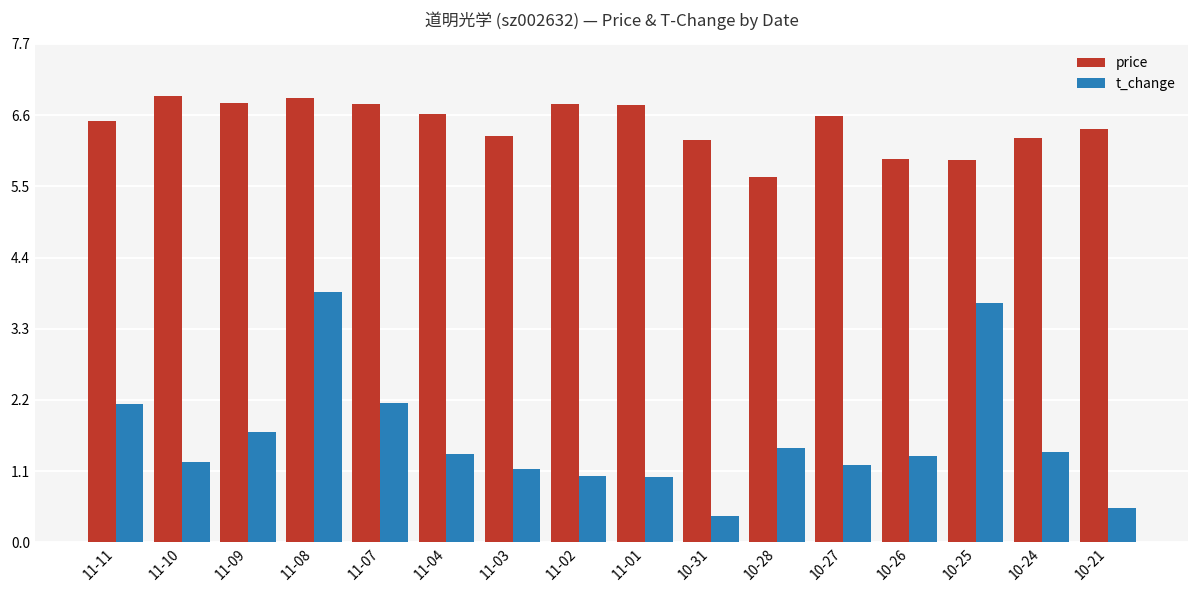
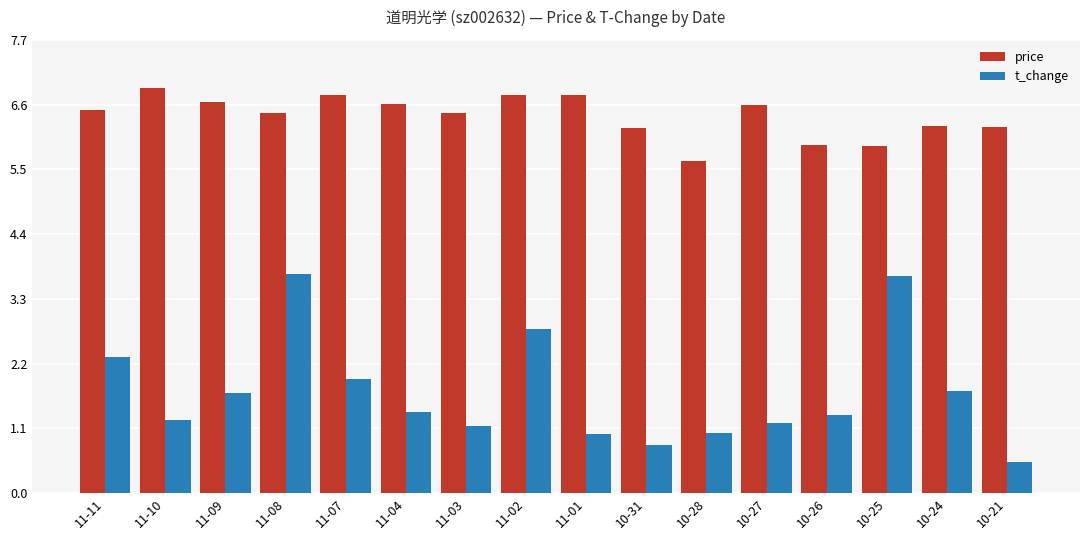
t_change, 11-11: 2.1 -> 2.3
price, 11-09: 6.8 -> 6.6
price, 11-08: 6.9 -> 6.5
t_change, 11-08: 3.9 -> 3.7
t_change, 11-07: 2.2 -> 1.9
price, 11-03: 6.3 -> 6.5
t_change, 11-02: 1.0 -> 2.8
t_change, 10-31: 0.4 -> 0.8
t_change, 10-28: 1.5 -> 1.0
t_change, 10-24: 1.4 -> 1.7
price, 10-21: 6.4 -> 6.2
